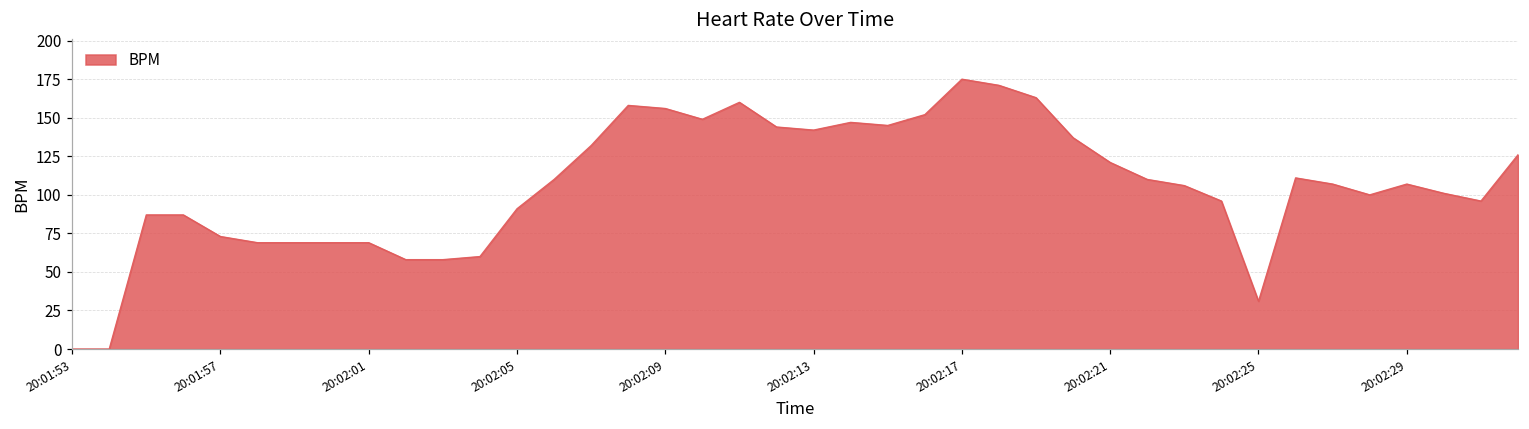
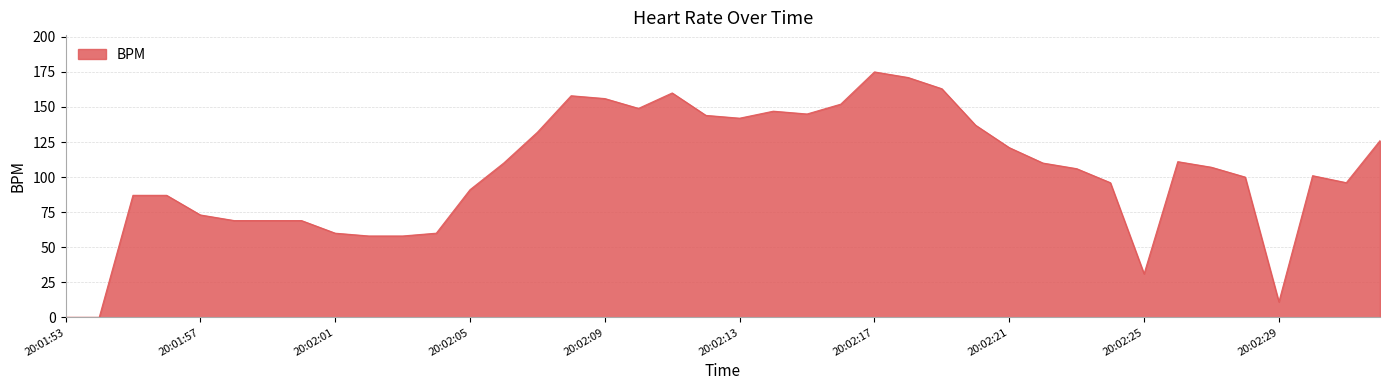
20:02:01: 69 -> 60
20:02:29: 107 -> 11
